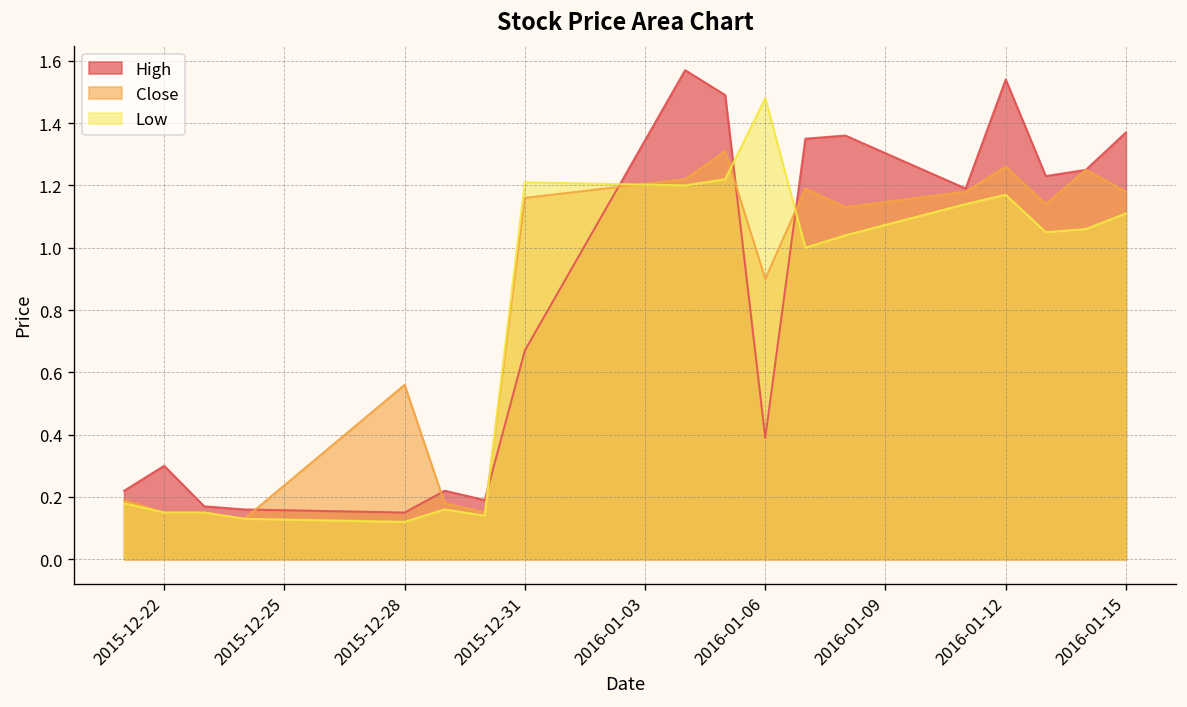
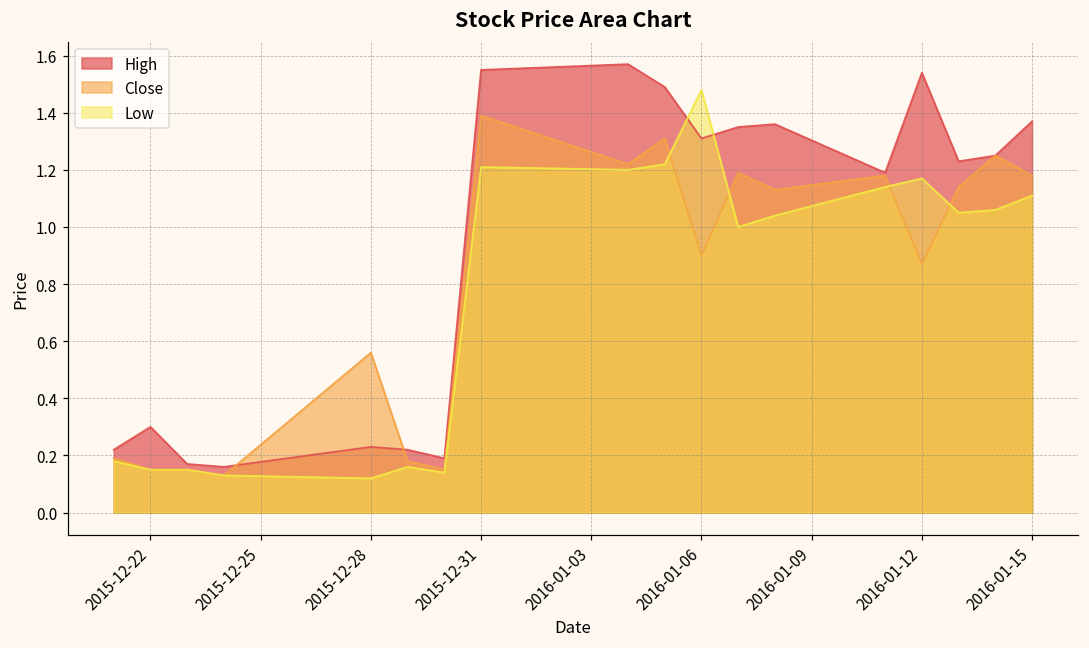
High, 2015-12-28: 0.15 -> 0.23
High, 2015-12-31: 0.67 -> 1.55
Close, 2015-12-31: 1.16 -> 1.39
High, 2016-01-06: 0.39 -> 1.31
Close, 2016-01-12: 1.26 -> 0.87
